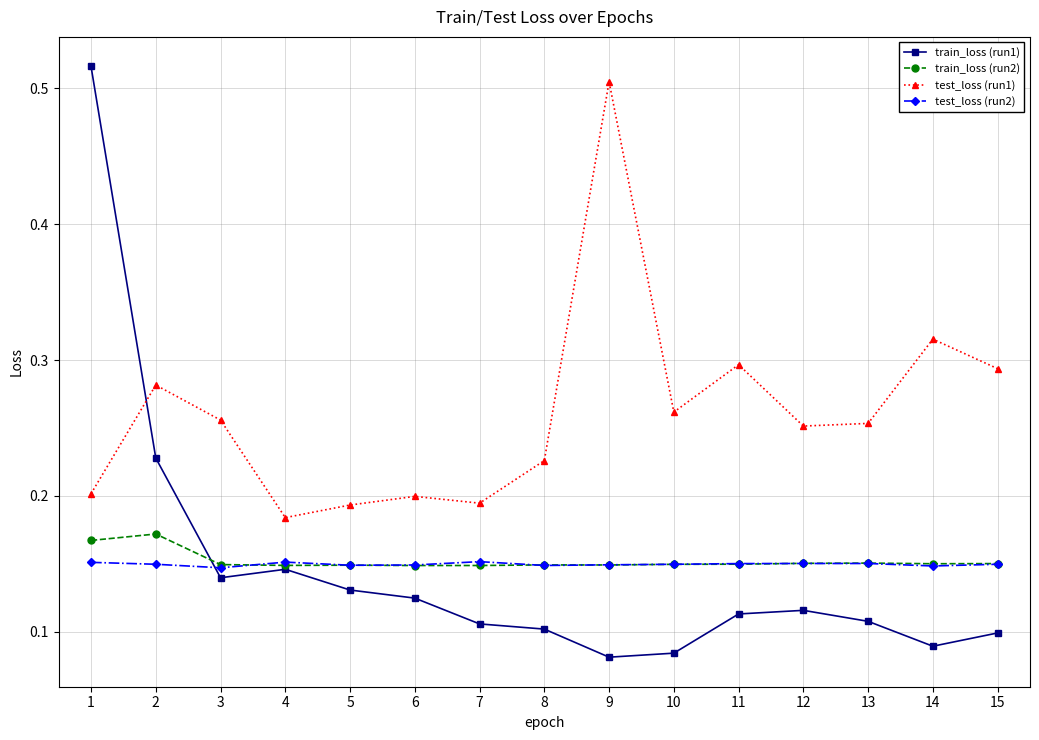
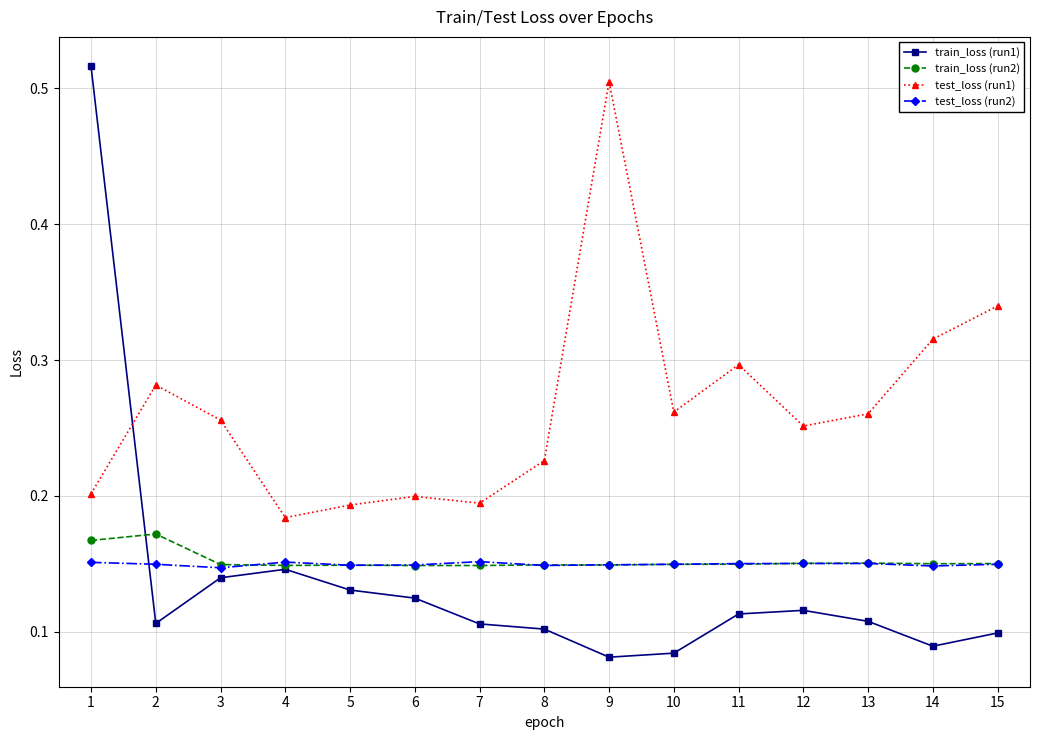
train_loss (run1), 2: 0.228 -> 0.106
test_loss (run1), 13: 0.253 -> 0.260
test_loss (run1), 15: 0.294 -> 0.340
